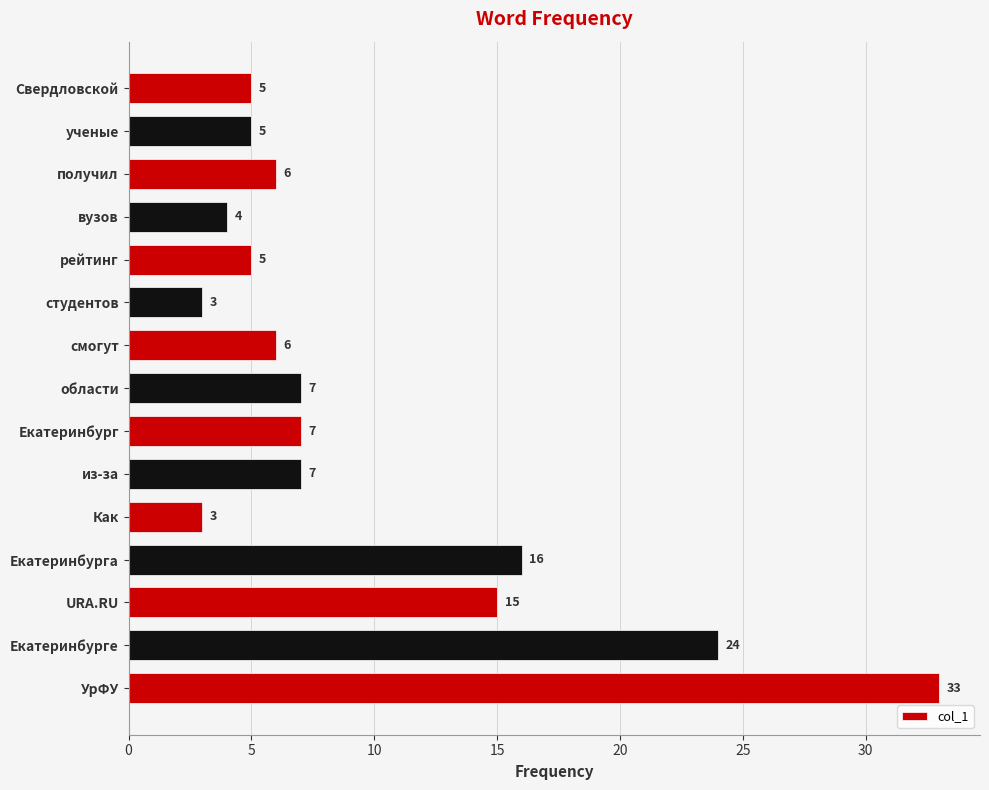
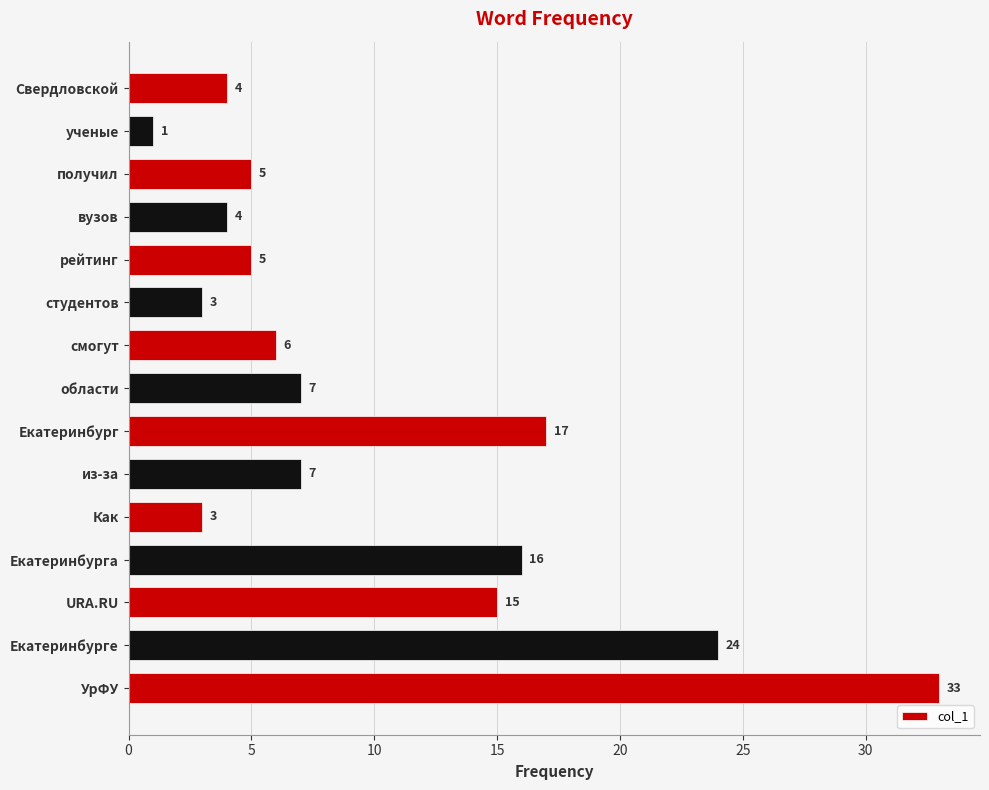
Свердловской: 5 -> 4
ученые: 5 -> 1
получил: 6 -> 5
Екатеринбург: 7 -> 17
